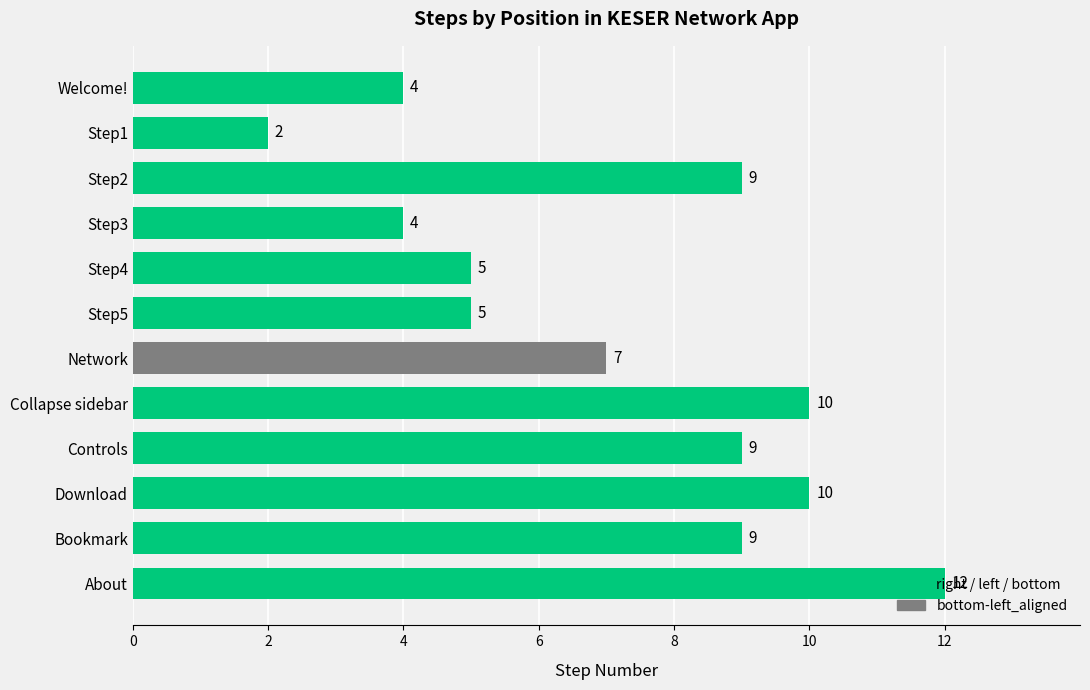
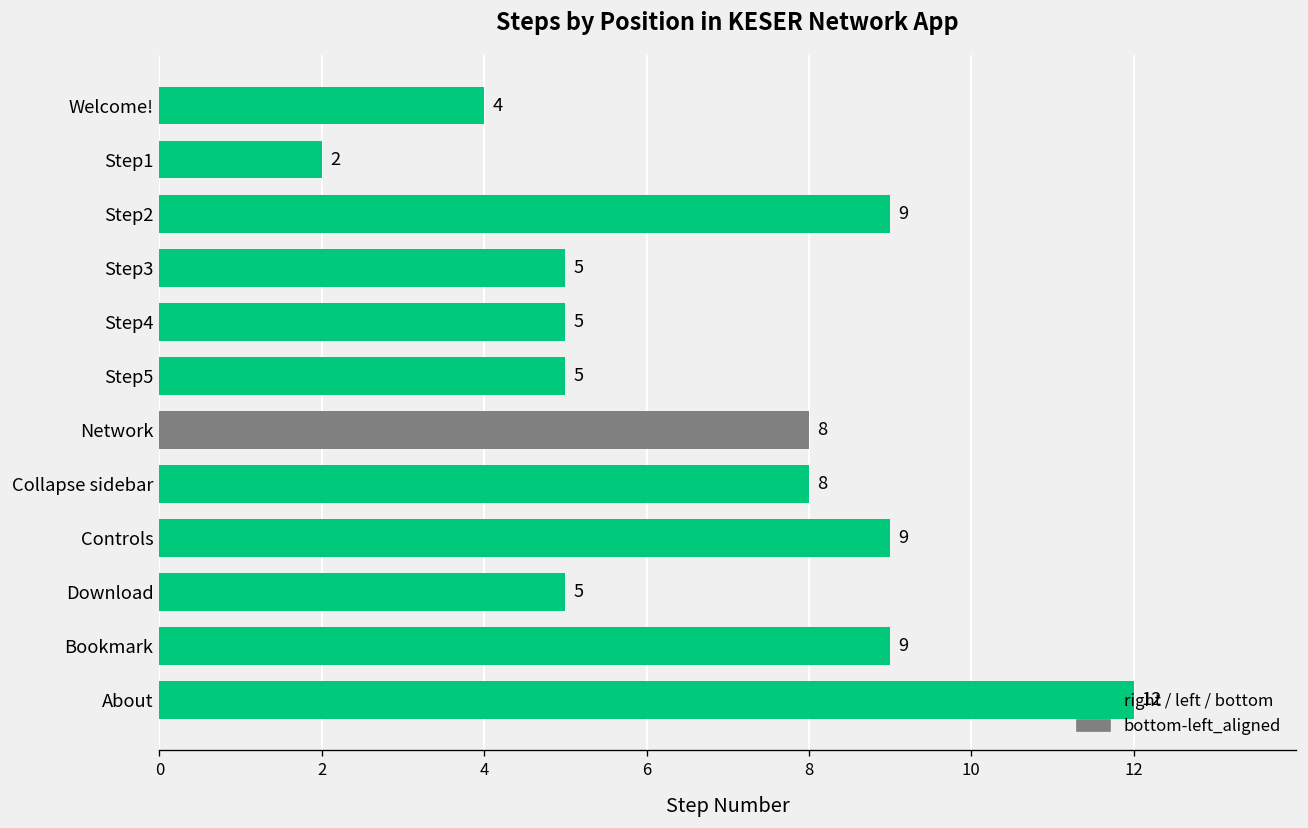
Step3: 4 -> 5
Network: 7 -> 8
Collapse sidebar: 10 -> 8
Download: 10 -> 5
